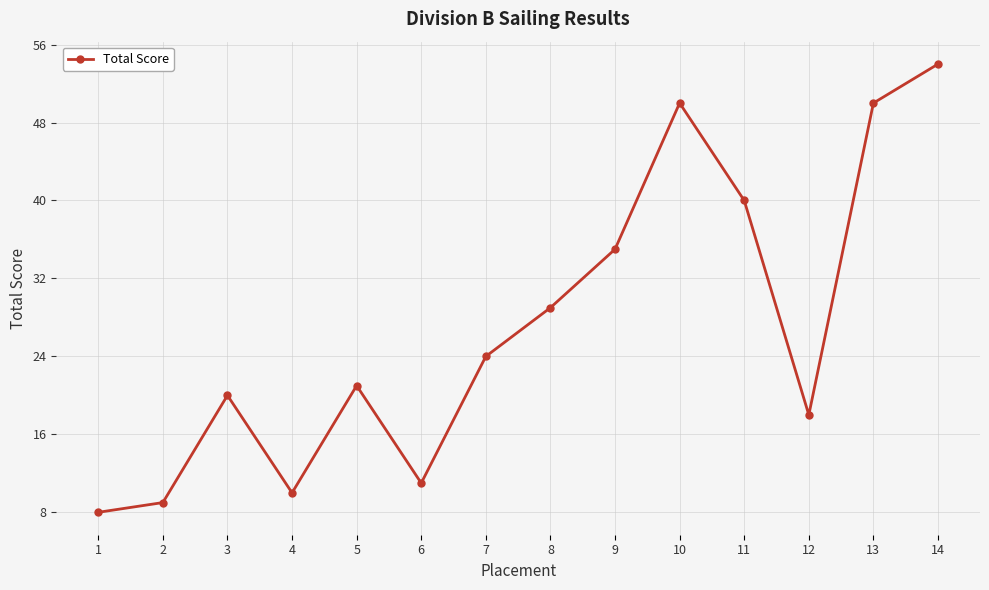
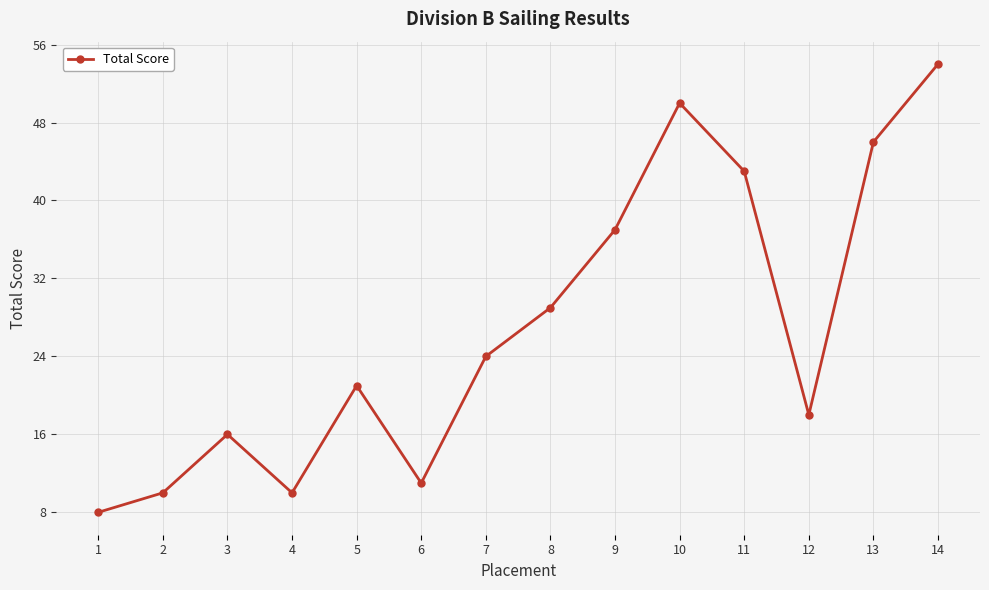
2: 9 -> 10
3: 20 -> 16
9: 35 -> 37
11: 40 -> 43
13: 50 -> 46
